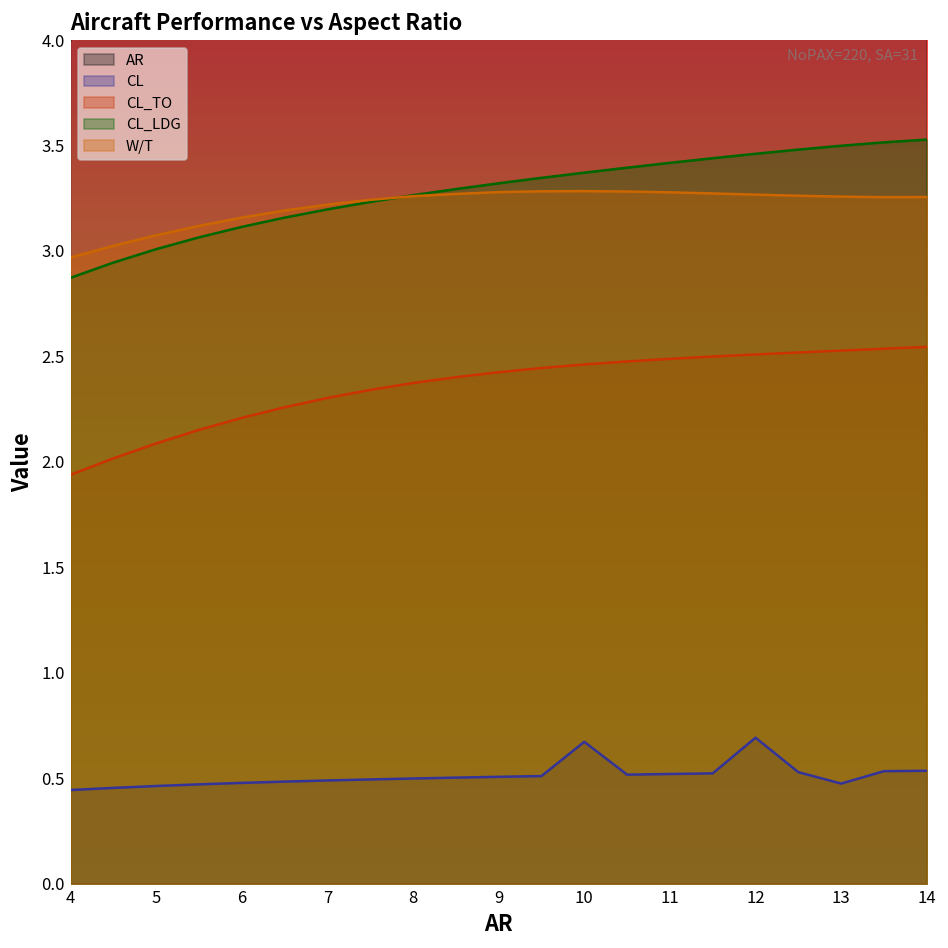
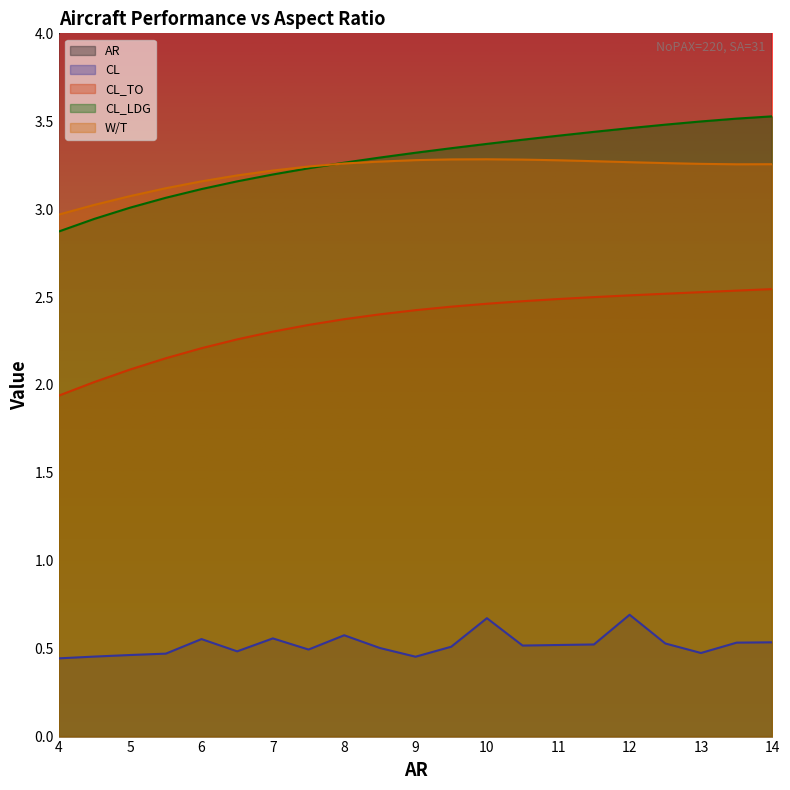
CL, 6: 0.48 -> 0.55
CL, 7: 0.49 -> 0.56
CL, 8: 0.50 -> 0.58
CL, 9: 0.51 -> 0.45
